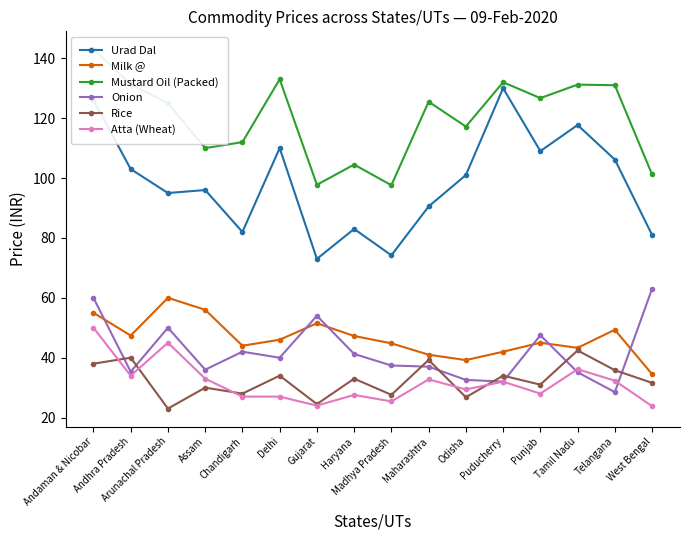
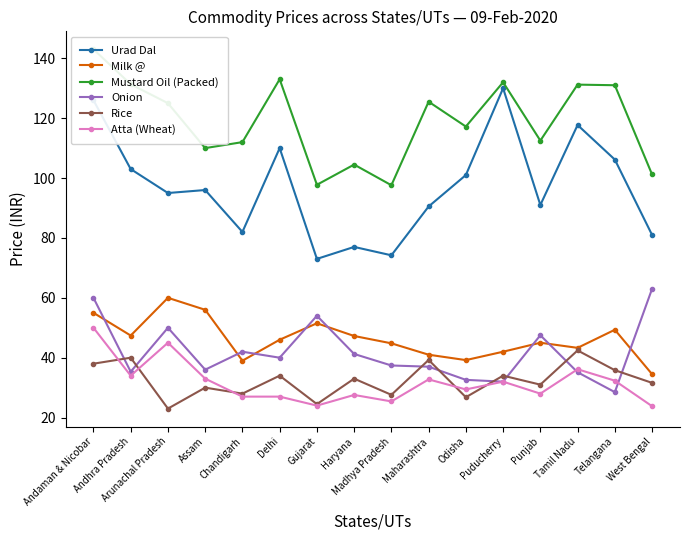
Milk @, Chandigarh: 44 -> 39
Urad Dal, Haryana: 83 -> 77
Urad Dal, Punjab: 109 -> 91
Mustard Oil (Packed), Punjab: 127 -> 113
